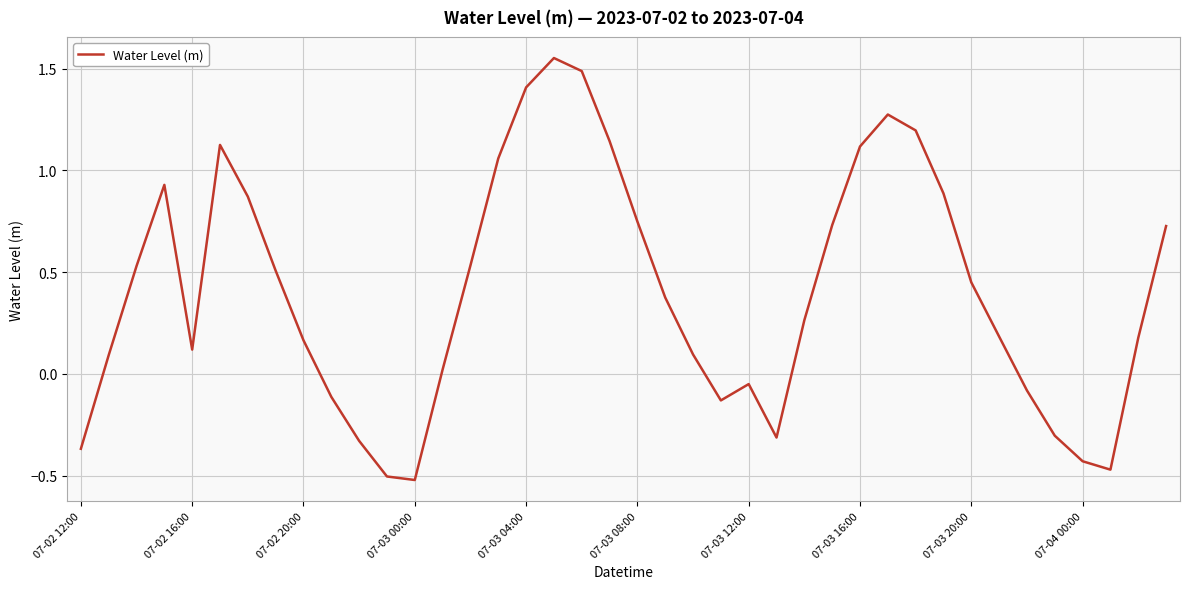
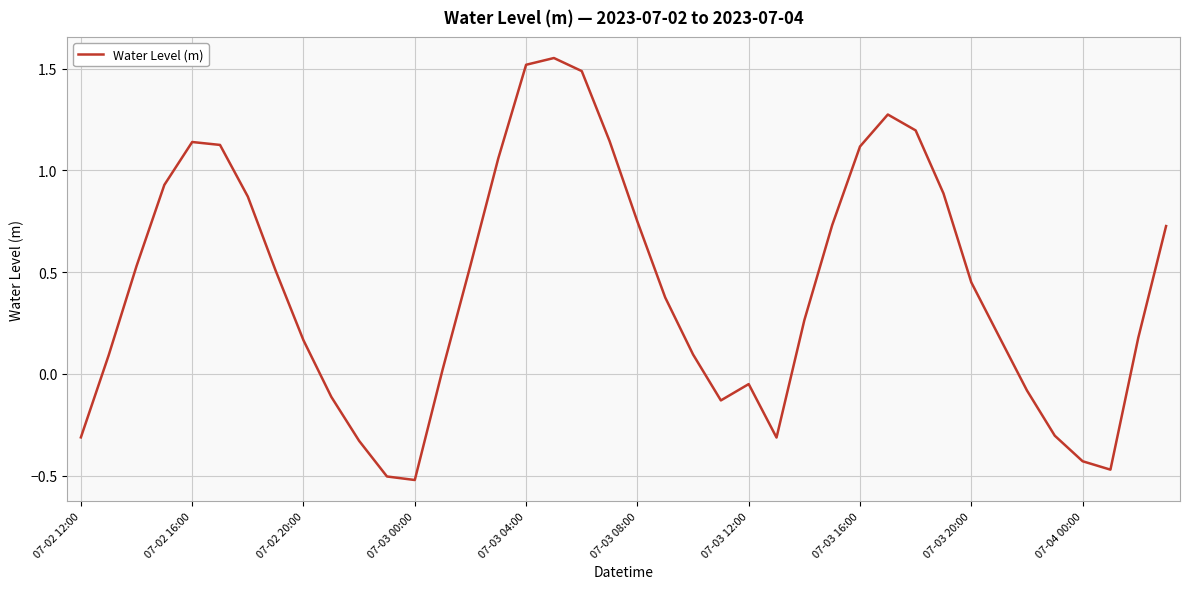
07-02 12:00: -0.37 -> -0.31
07-02 16:00: 0.12 -> 1.14
07-03 04:00: 1.41 -> 1.52
